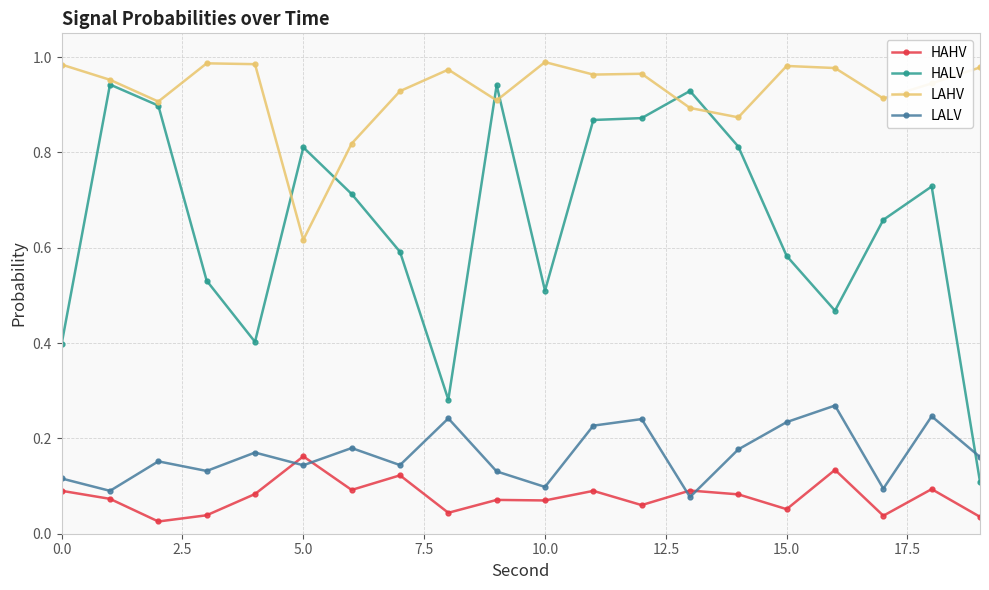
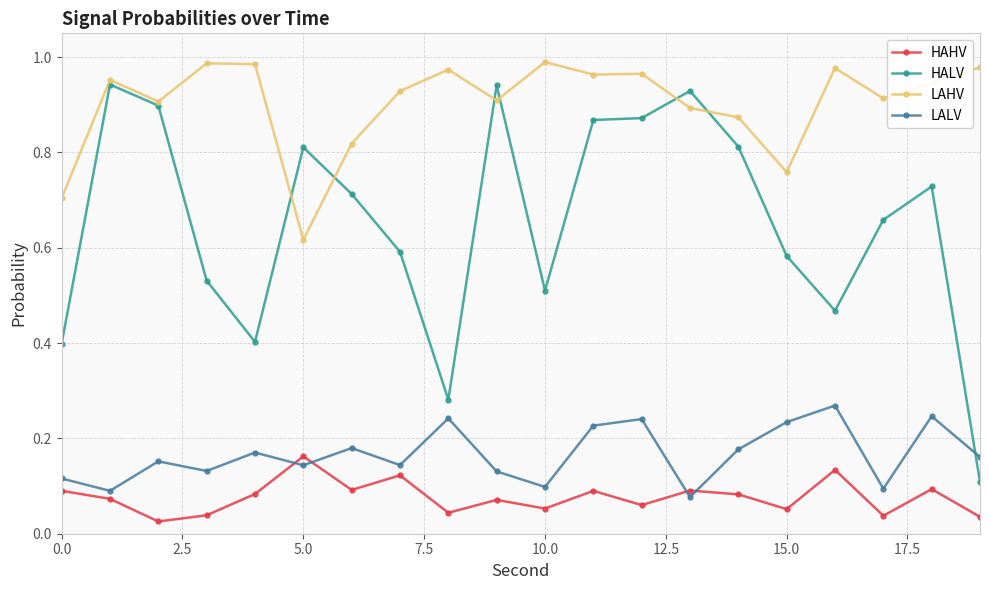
LAHV, 0.0: 0.98 -> 0.70
HAHV, 10.0: 0.07 -> 0.05
LAHV, 15.0: 0.98 -> 0.76
